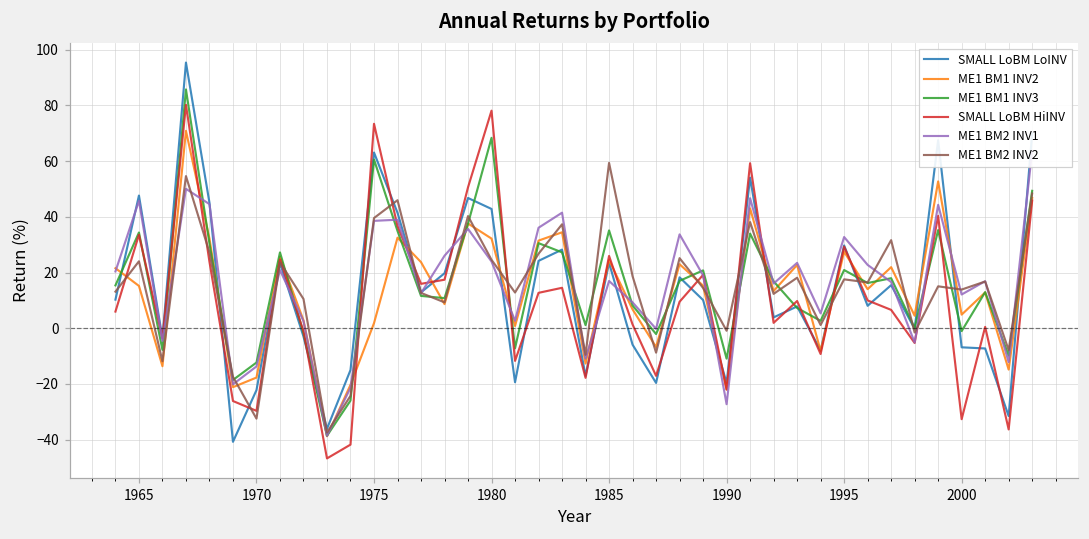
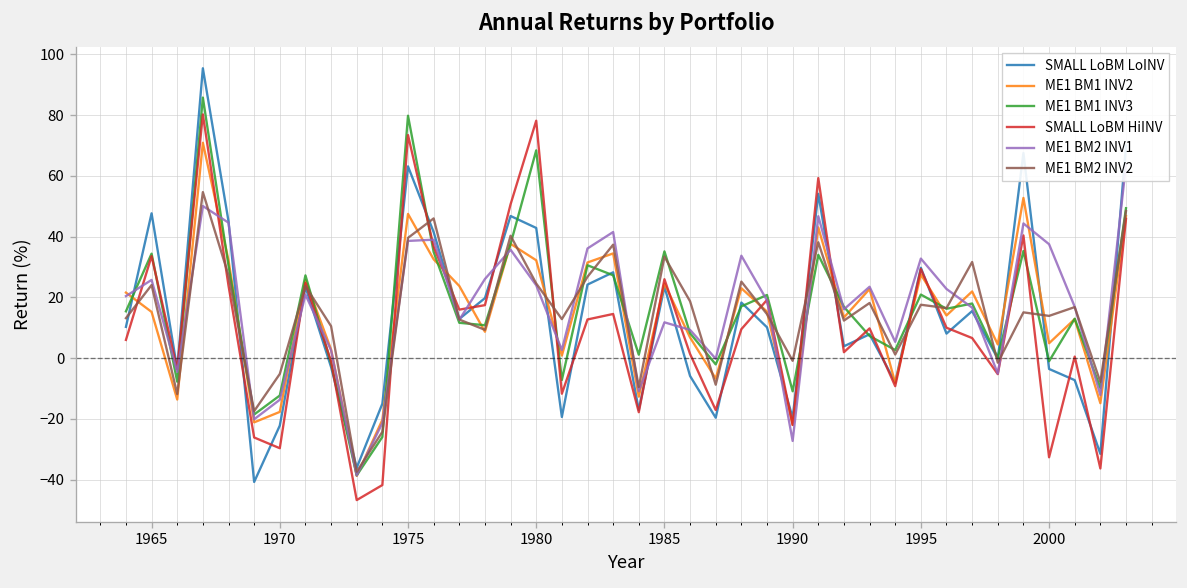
ME1 BM2 INV1, 1965: 46 -> 26
ME1 BM2 INV2, 1970: -32 -> -5
ME1 BM1 INV2, 1975: 2 -> 47
ME1 BM1 INV3, 1975: 61 -> 80
ME1 BM2 INV1, 1985: 17 -> 12
ME1 BM2 INV2, 1985: 59 -> 33
SMALL LoBM LoINV, 2000: -7 -> -4
ME1 BM2 INV1, 2000: 12 -> 37
